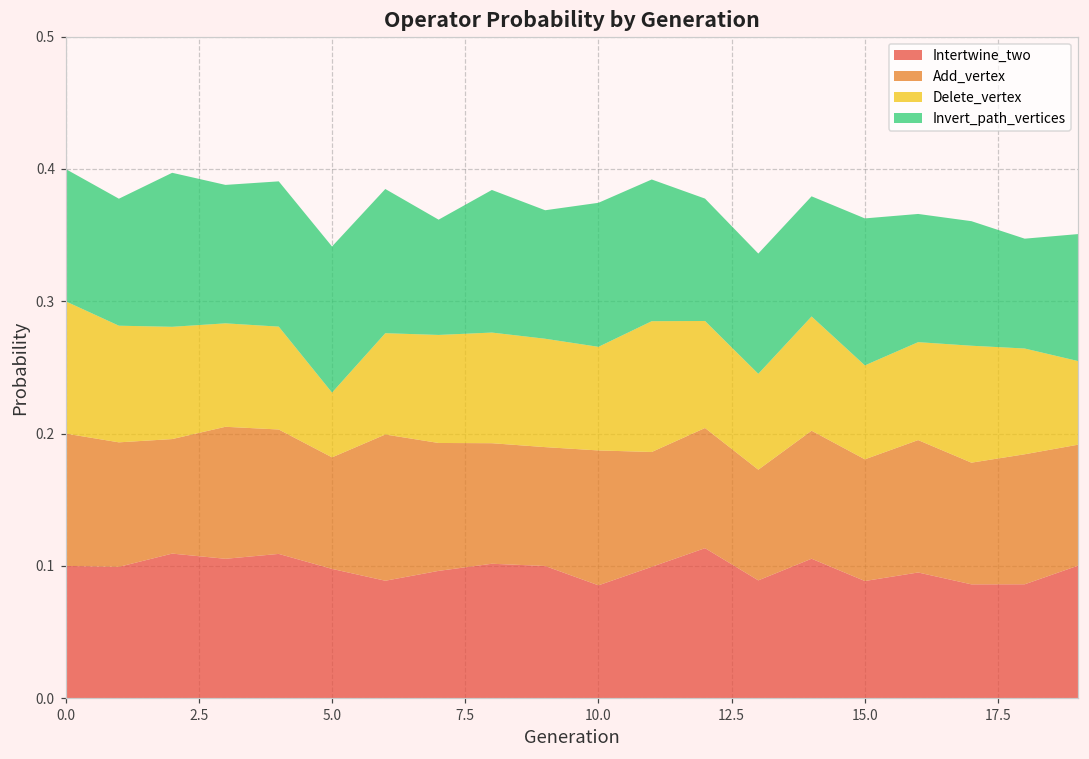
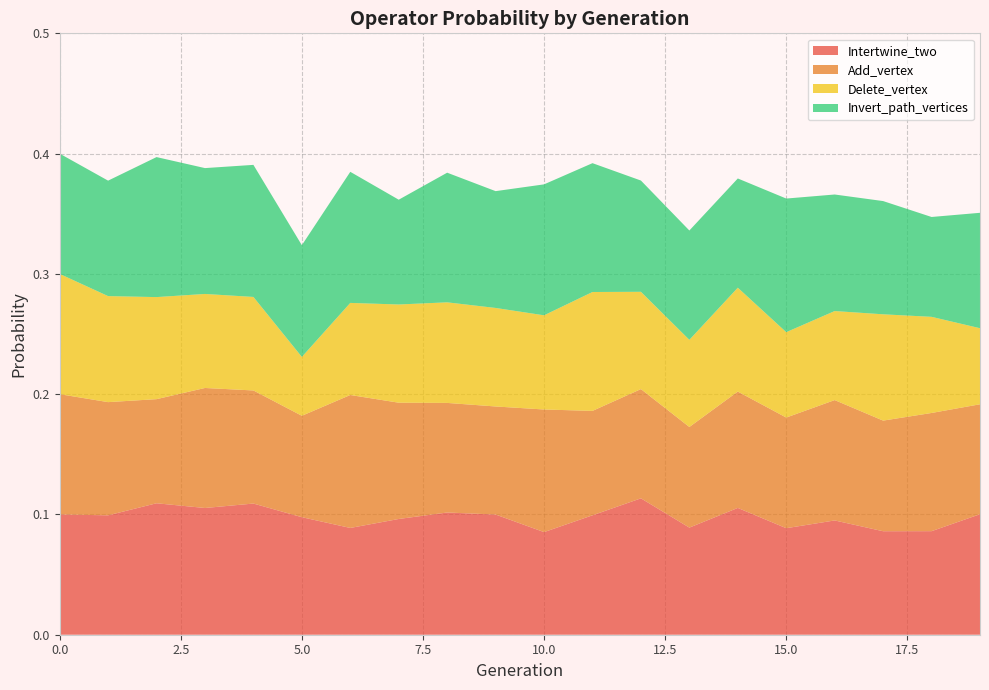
Invert_path_vertices, 5.0: 0.110 -> 0.093
